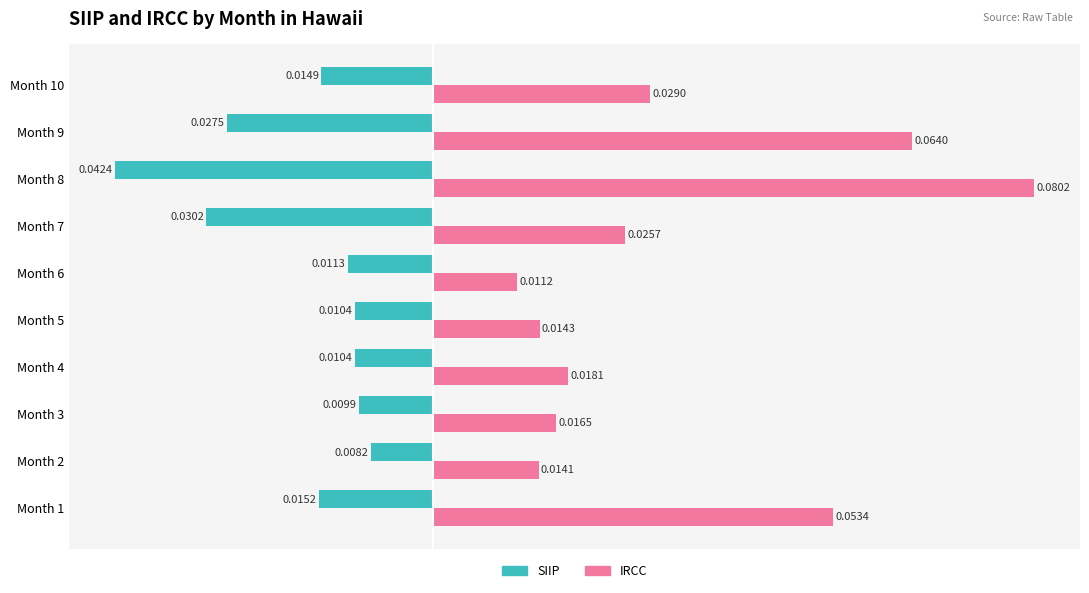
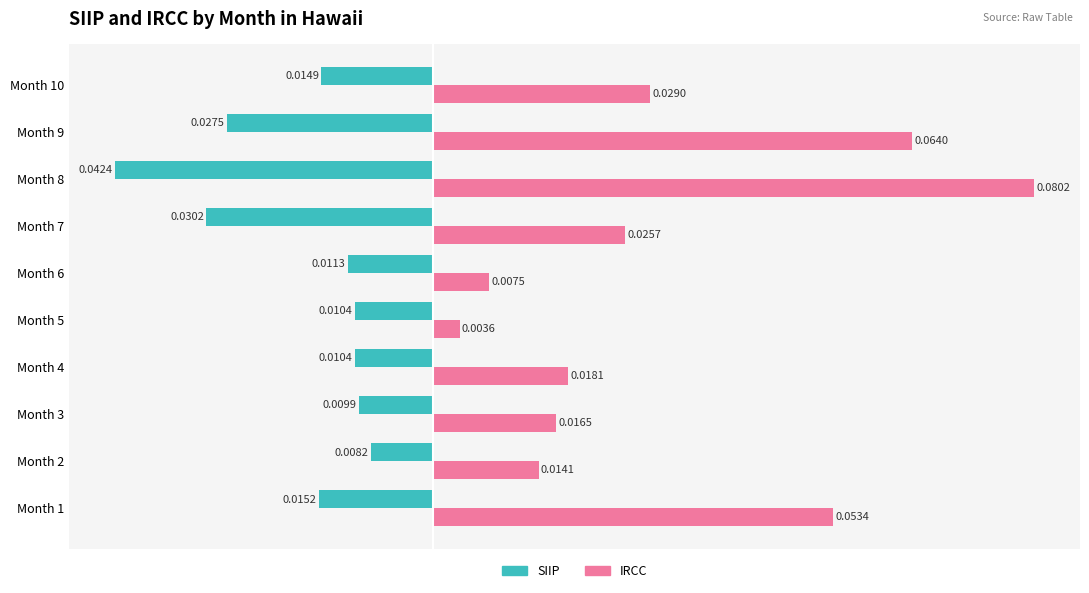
IRCC, Month 6: 0.0112 -> 0.0075
IRCC, Month 5: 0.0143 -> 0.0036
